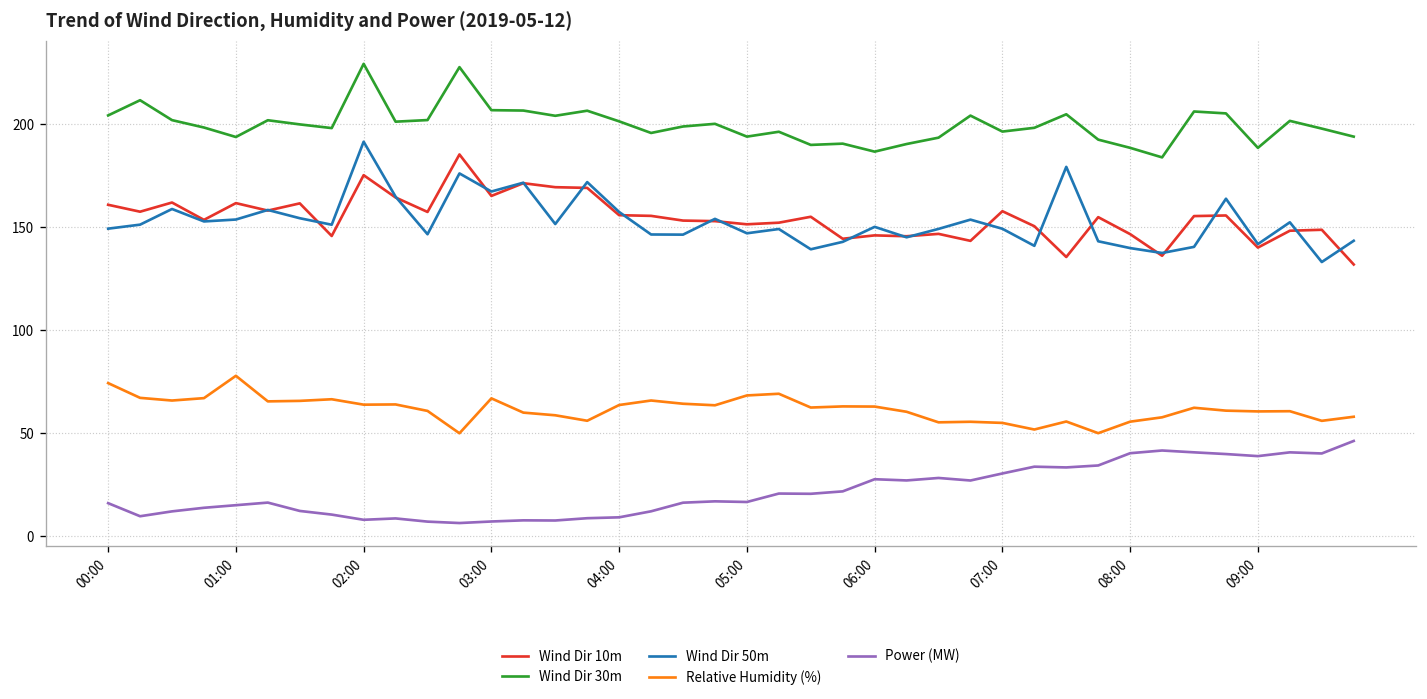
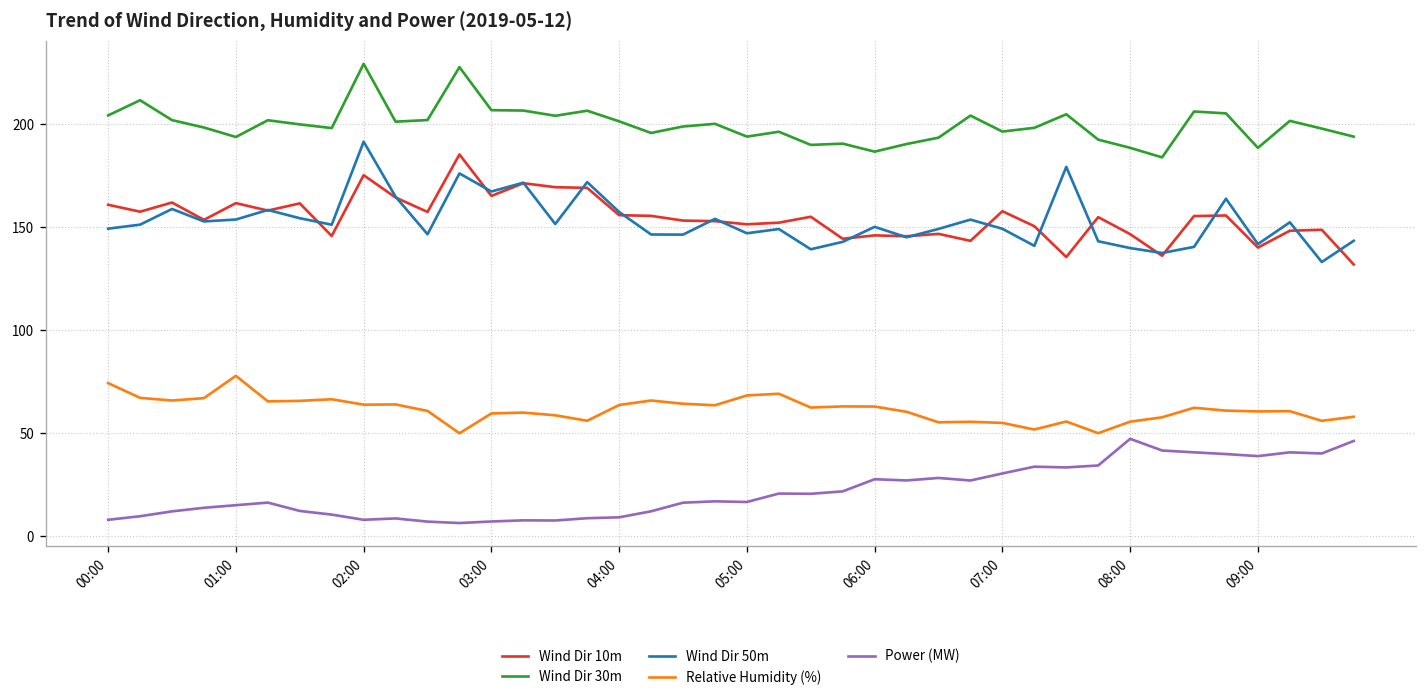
Power (MW), 00:00: 16 -> 8
Relative Humidity (%), 03:00: 67 -> 60
Power (MW), 08:00: 40 -> 47
